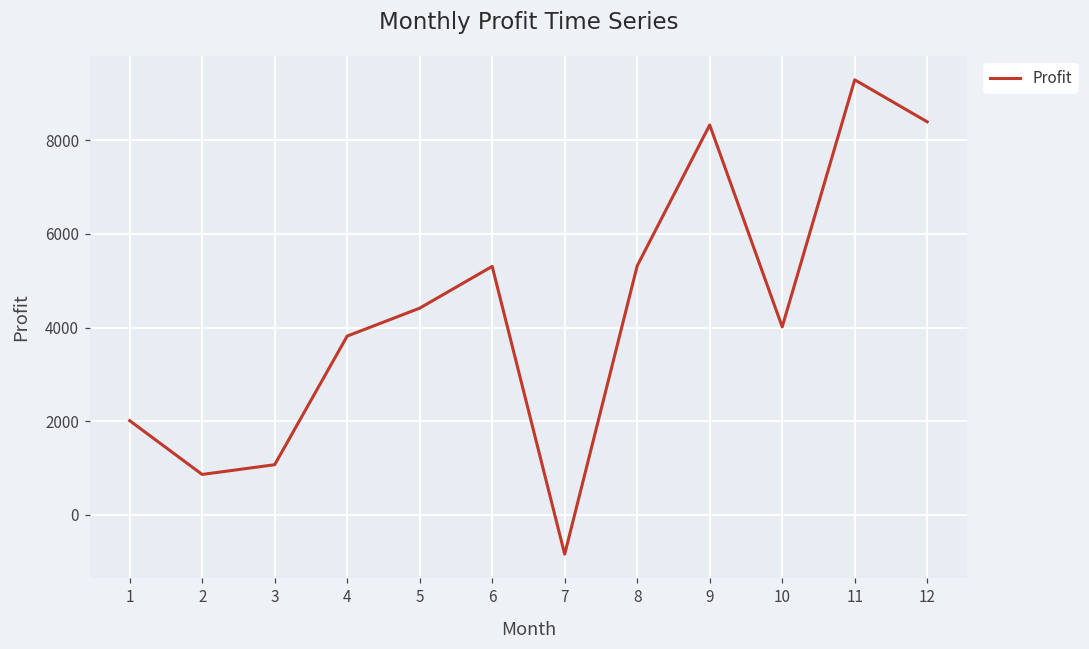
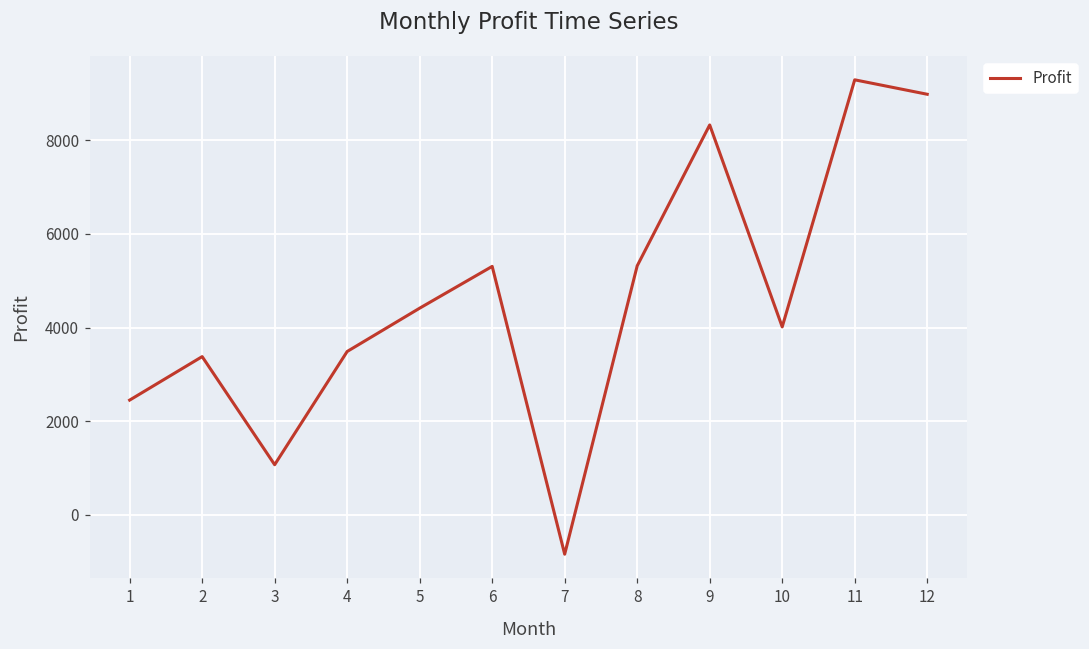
1: 2000 -> 2500
2: 900 -> 3400
4: 3800 -> 3500
12: 8400 -> 9000
